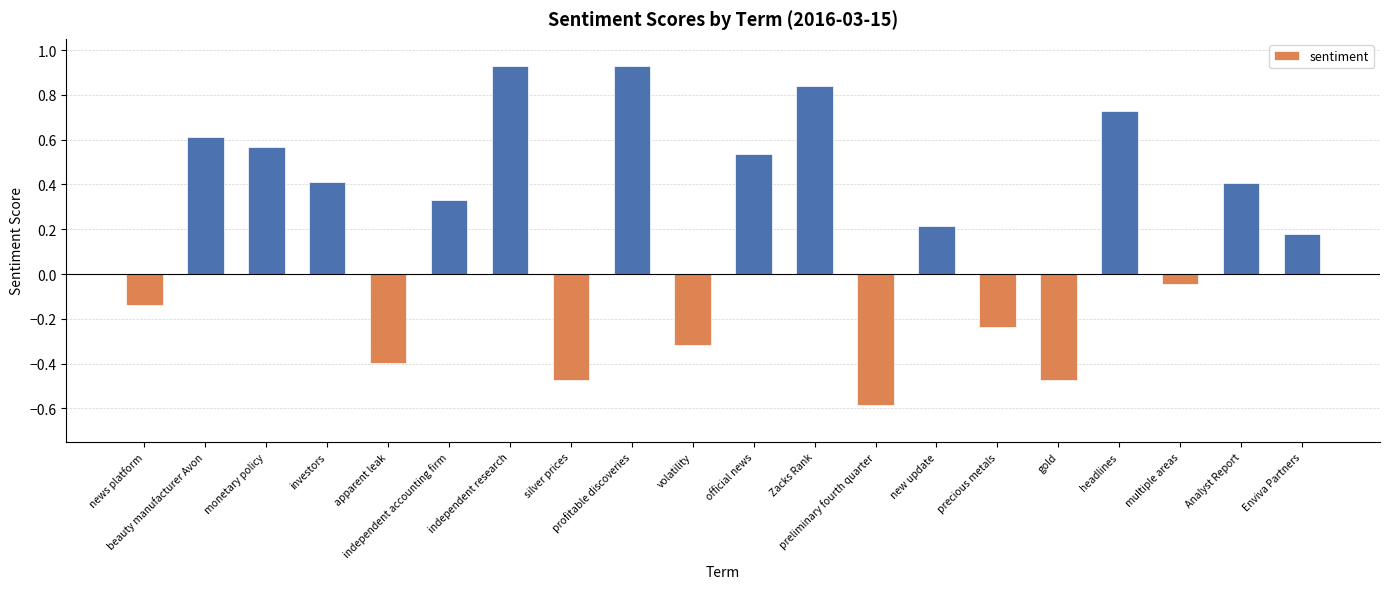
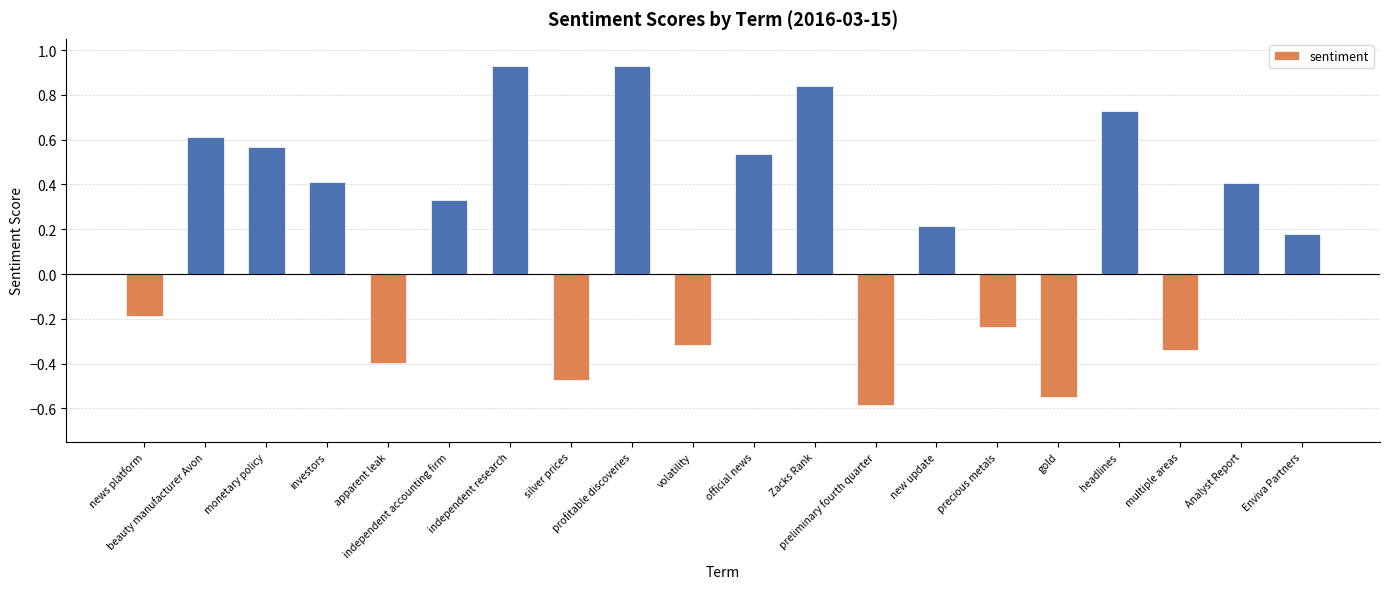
news platform: -0.14 -> -0.19
gold: -0.48 -> -0.55
multiple areas: -0.04 -> -0.34
